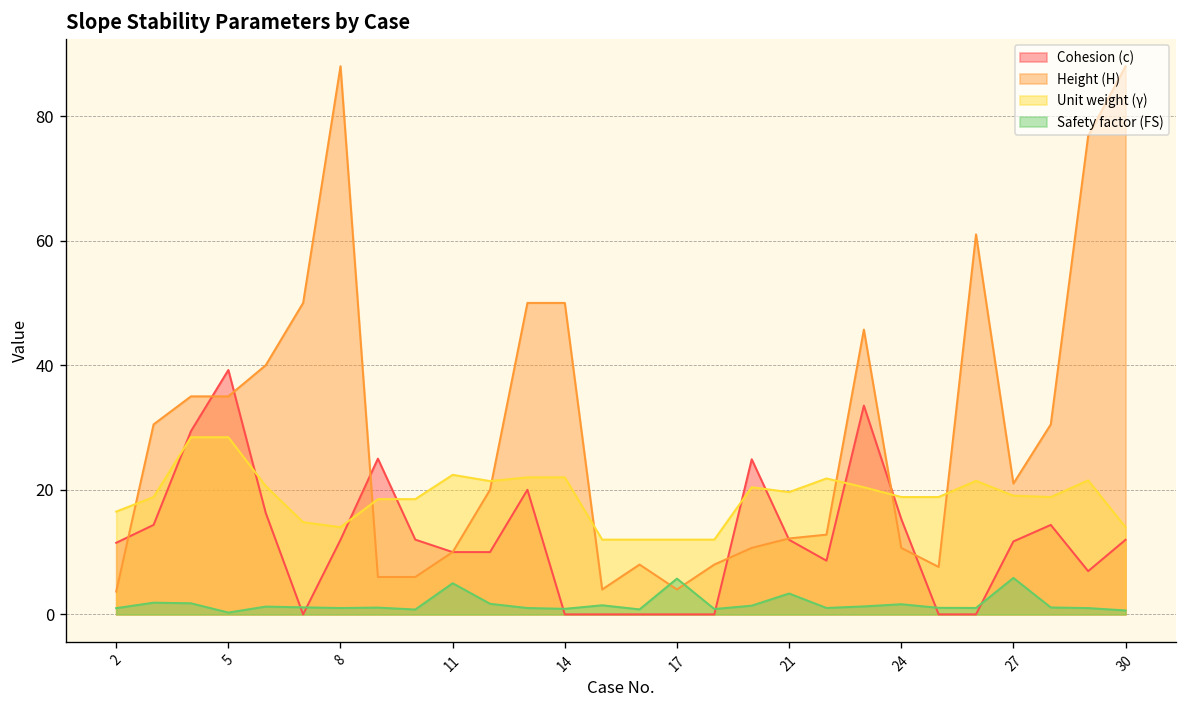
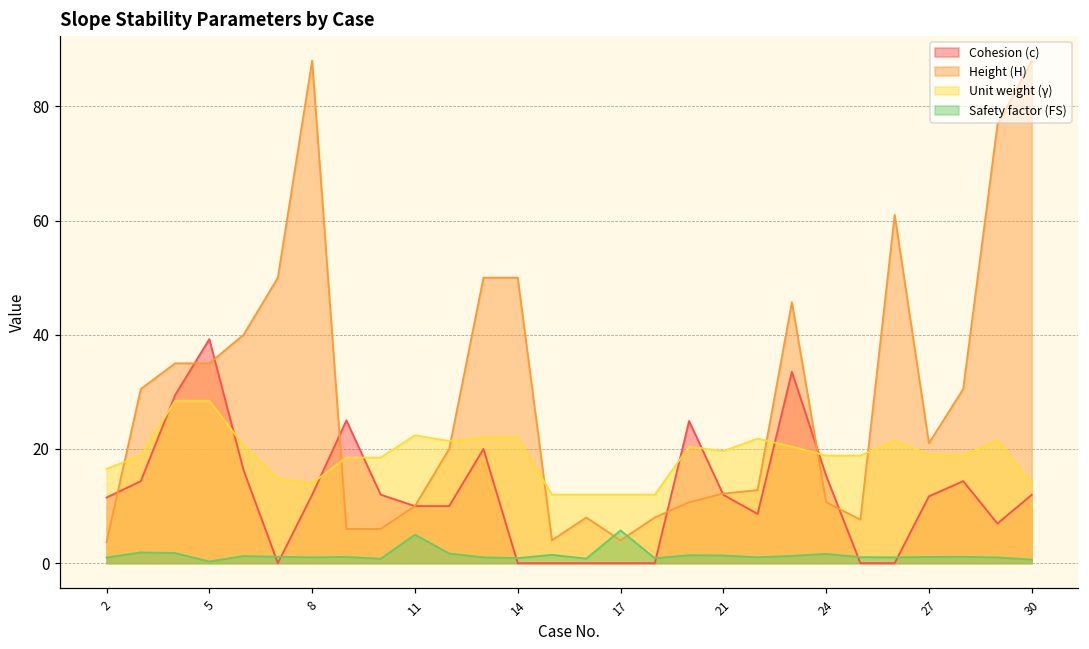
Safety factor (FS), 21: 3 -> 1
Safety factor (FS), 27: 6 -> 1
